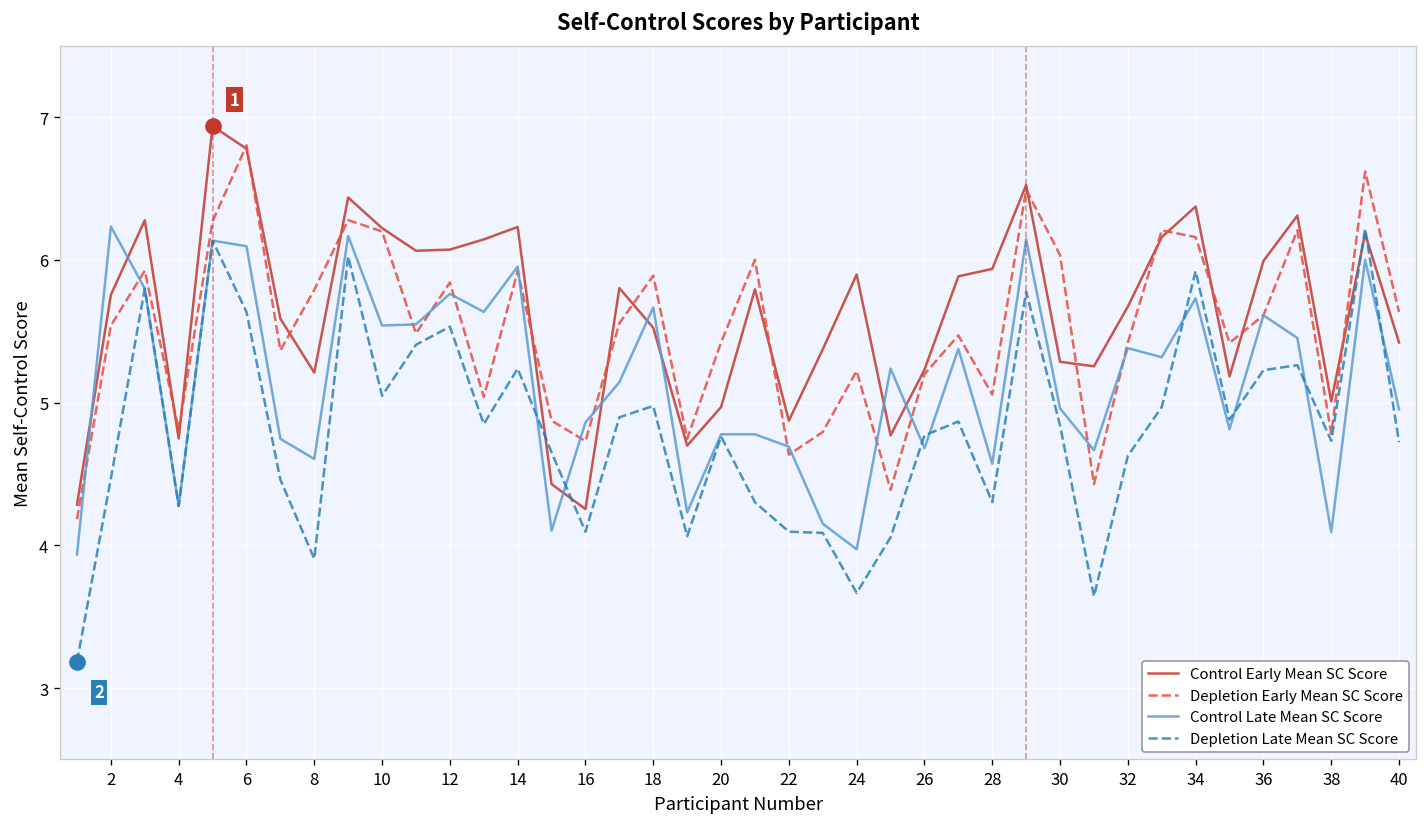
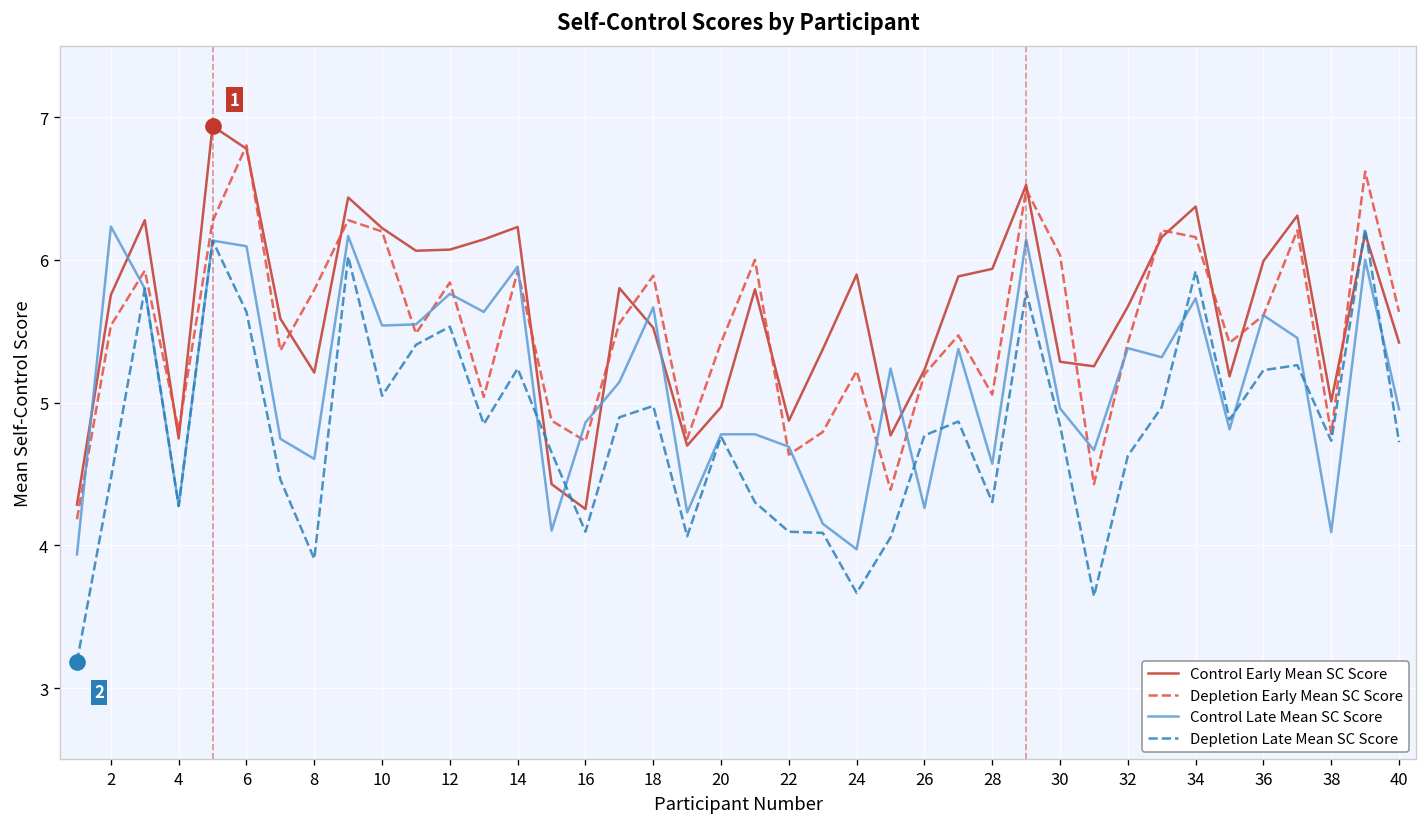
Control Late Mean SC Score, 26: 4.68 -> 4.26
